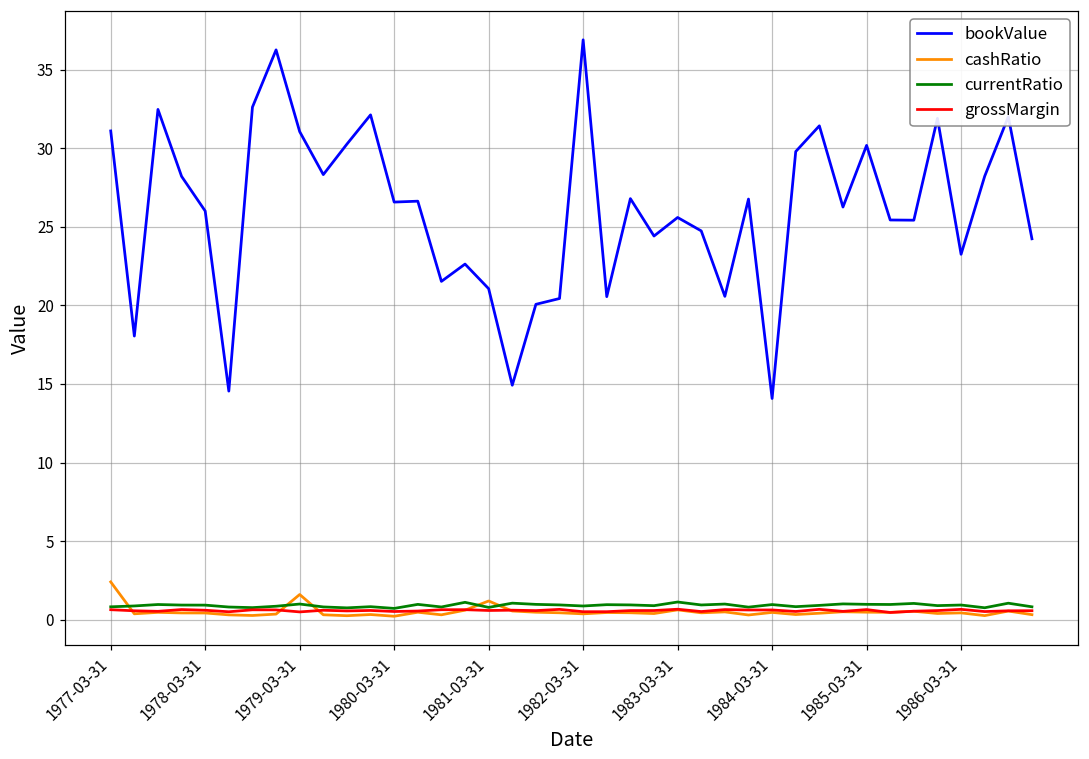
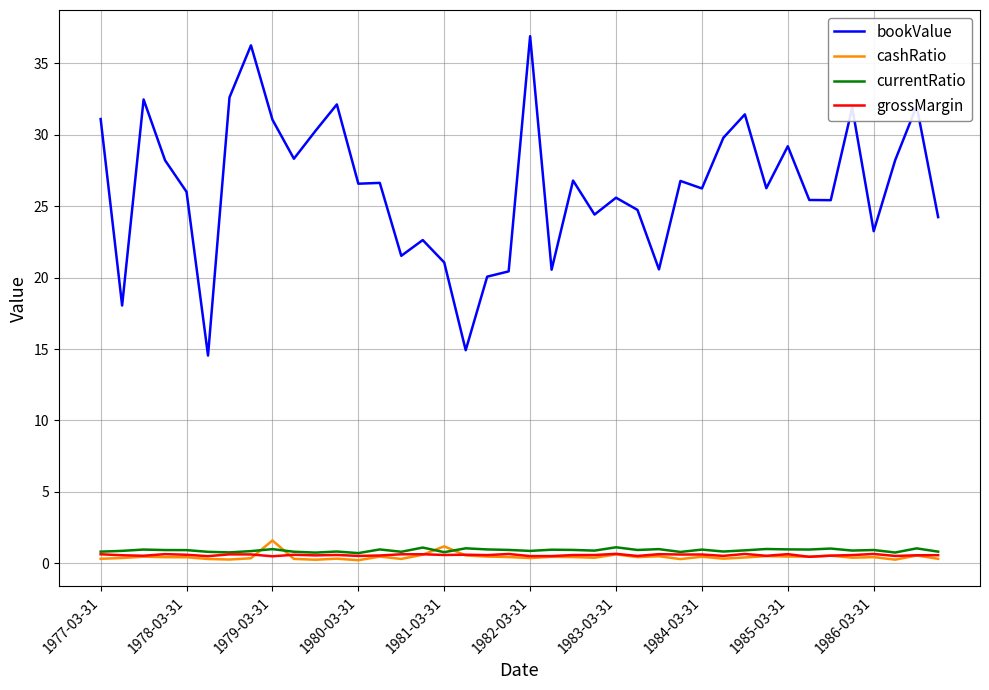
cashRatio, 1977-03-31: 2.4 -> 0.3
bookValue, 1984-03-31: 14.1 -> 26.2
bookValue, 1985-03-31: 30.2 -> 29.2
